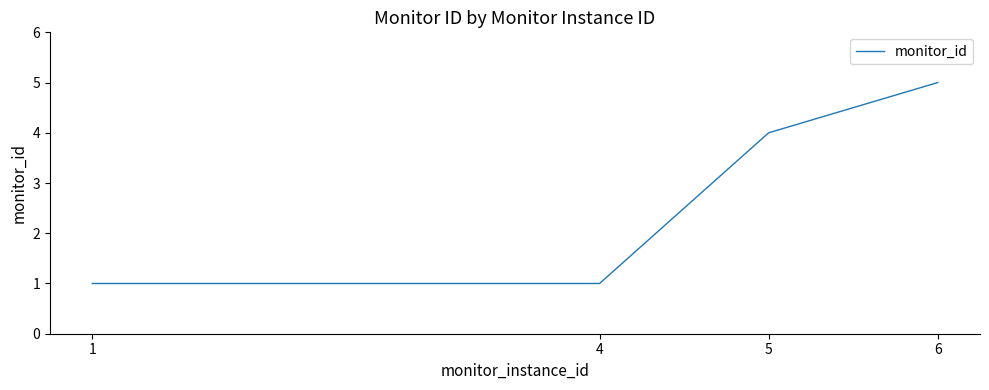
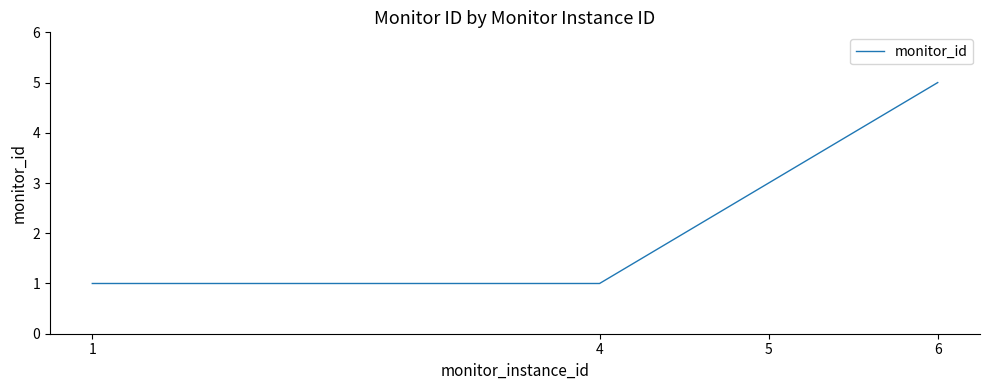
5: 4 -> 3
